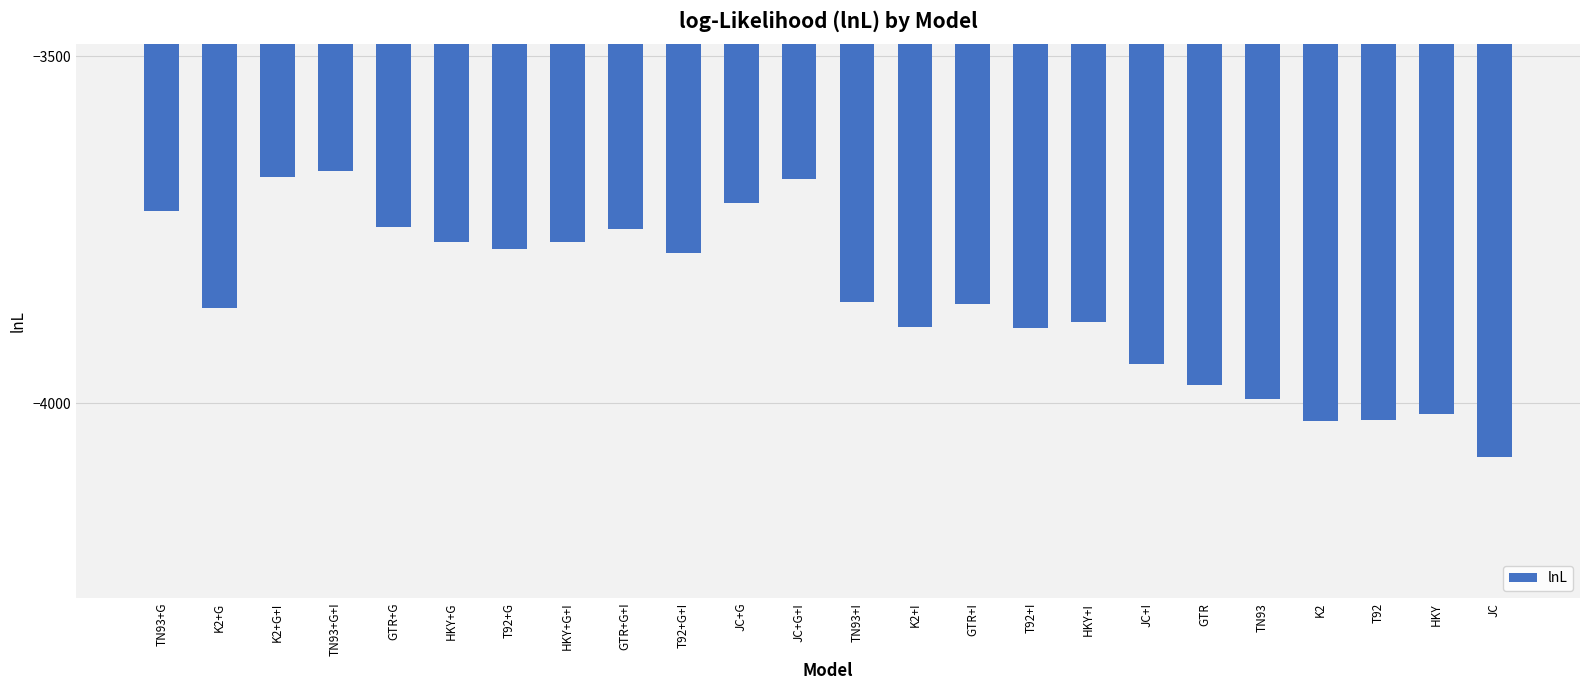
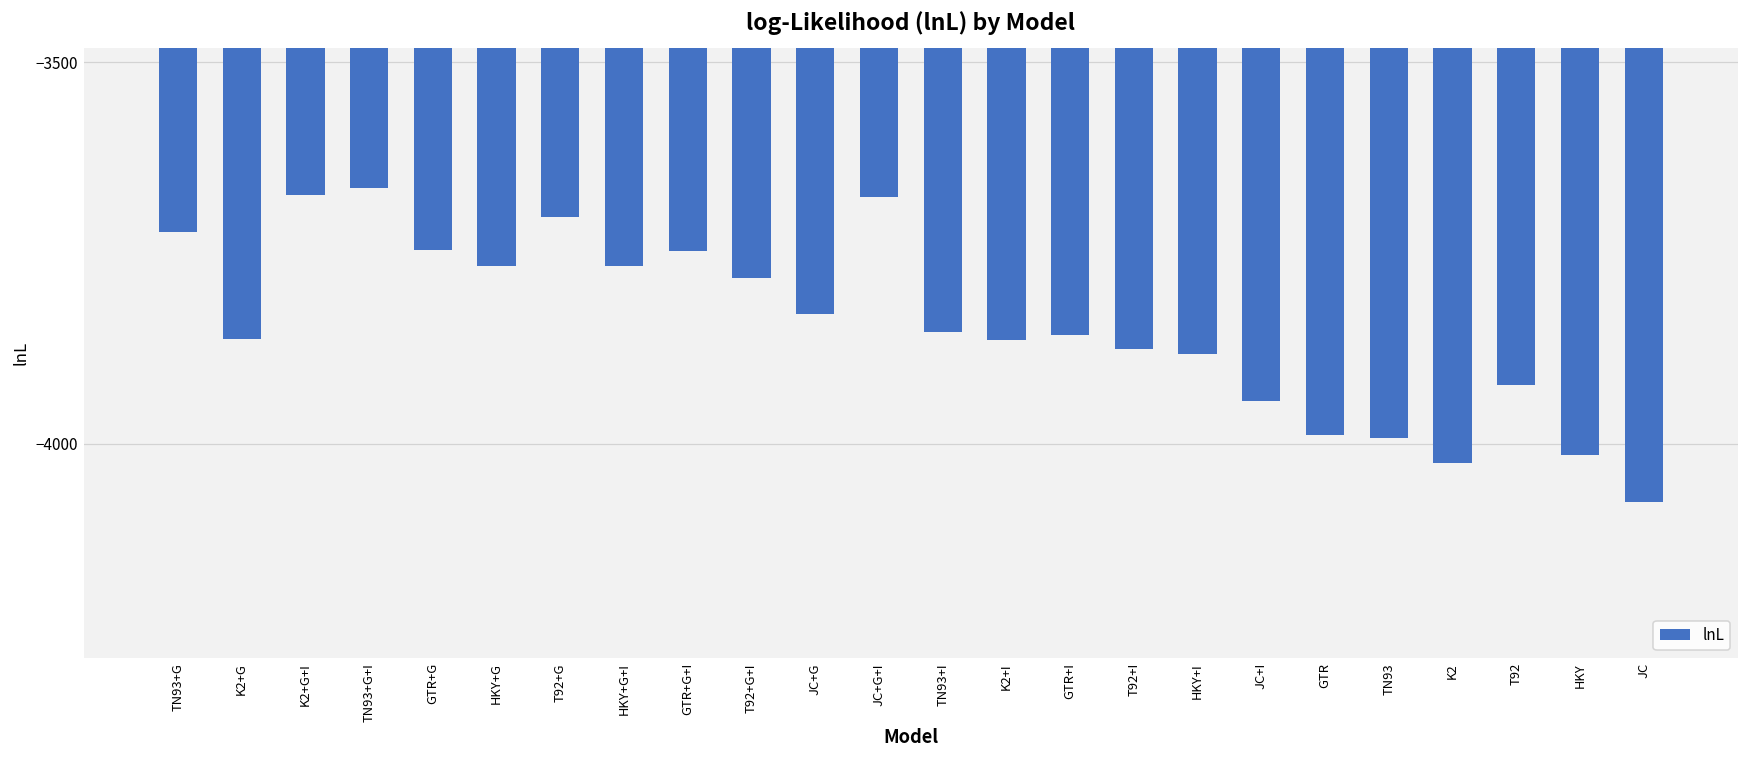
T92+G: -3780 -> -3700
JC+G: -3710 -> -3830
K2+I: -3890 -> -3860
T92+I: -3890 -> -3880
GTR: -3970 -> -3990
T92: -4020 -> -3920
